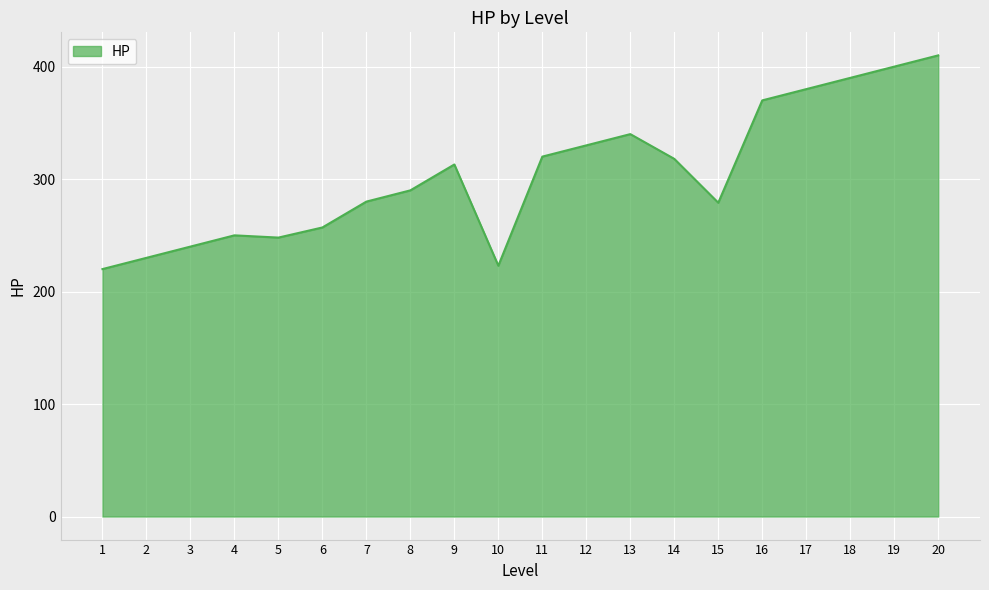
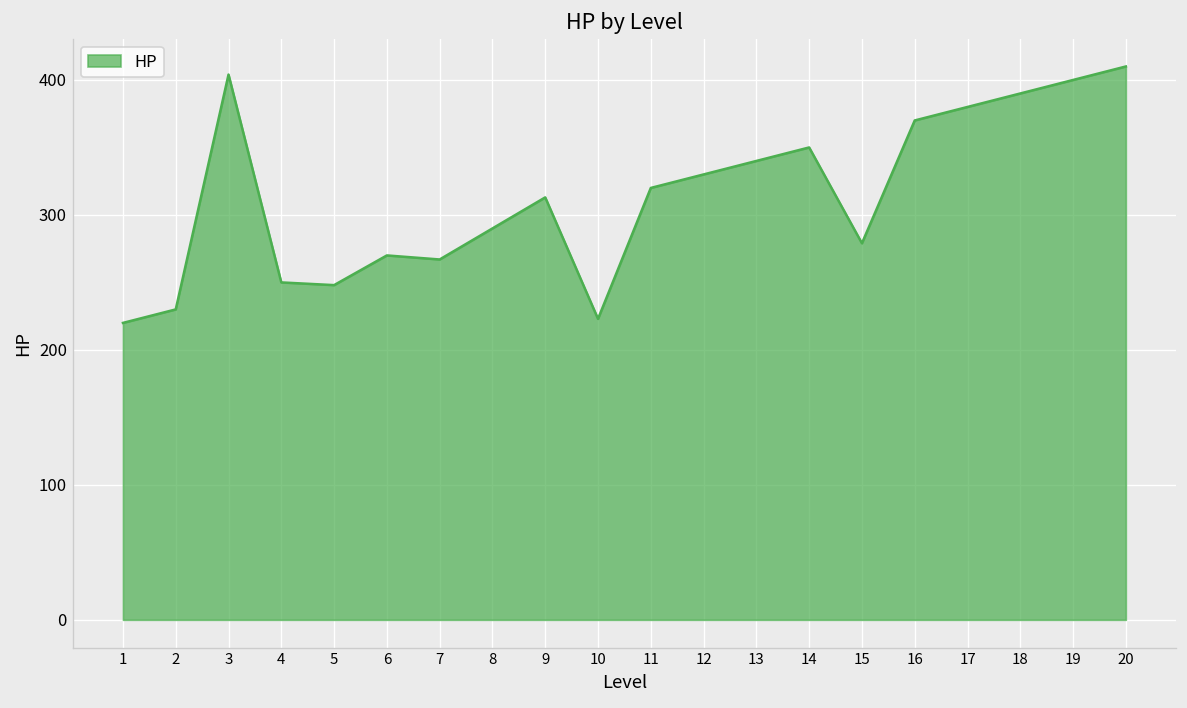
3: 240 -> 404
6: 257 -> 270
7: 280 -> 267
14: 318 -> 350
